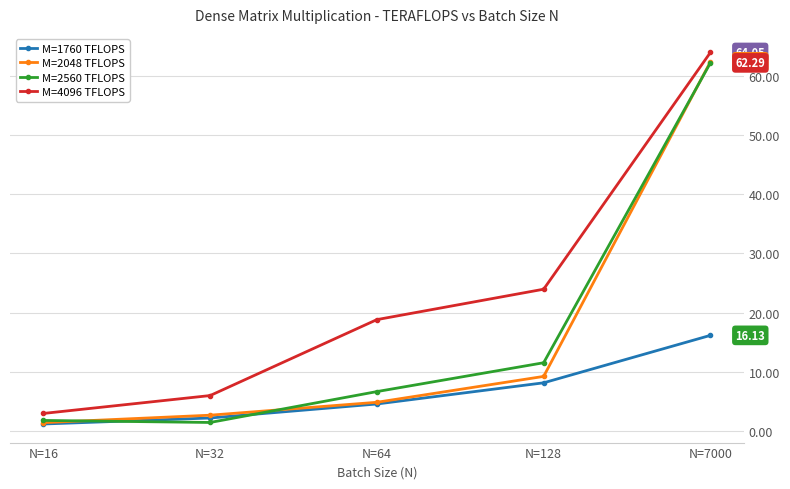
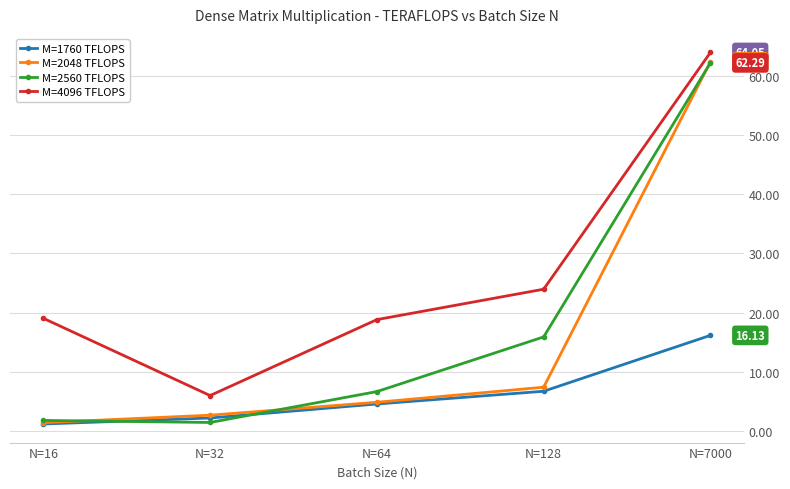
M=4096 TFLOPS, N=16: 3 -> 19
M=1760 TFLOPS, N=128: 8 -> 7
M=2048 TFLOPS, N=128: 9 -> 7
M=2560 TFLOPS, N=128: 11 -> 16
